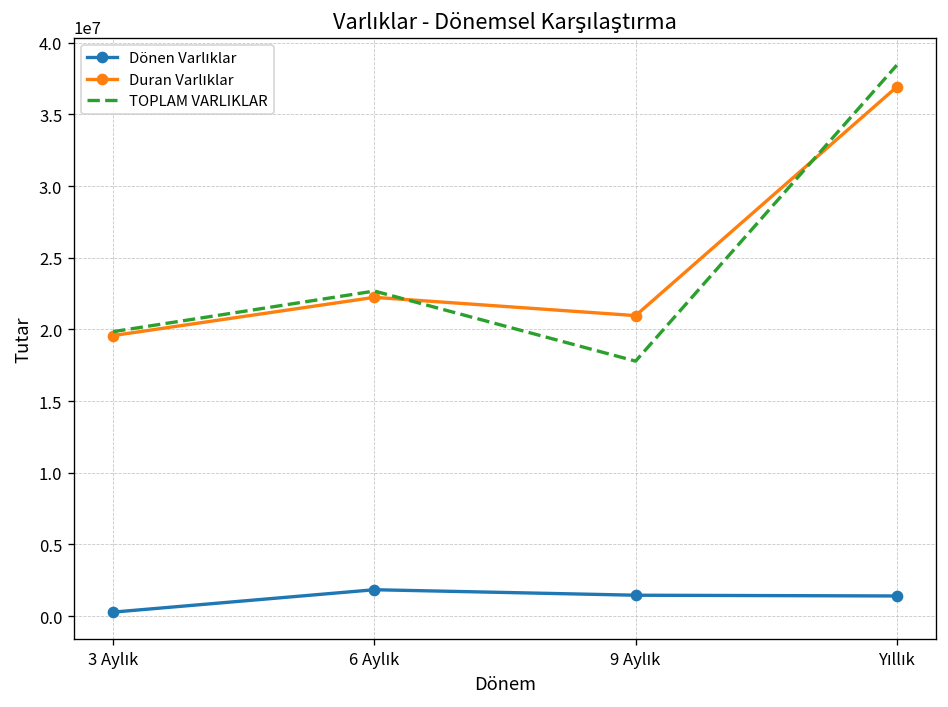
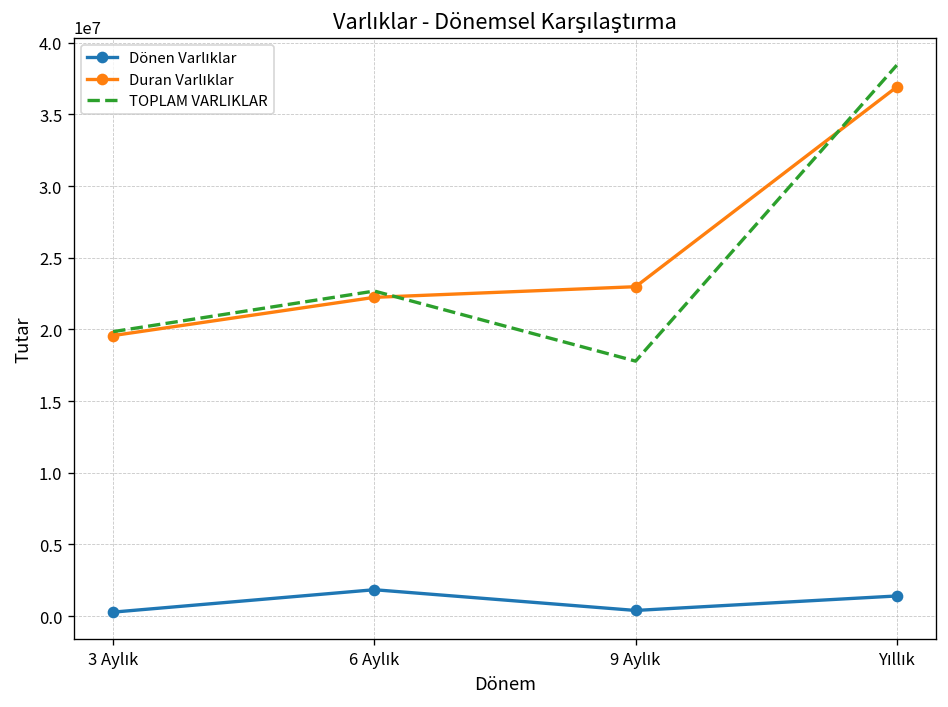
Dönen Varlıklar, 9 Aylık: 1500000 -> 400000
Duran Varlıklar, 9 Aylık: 21000000 -> 23000000
